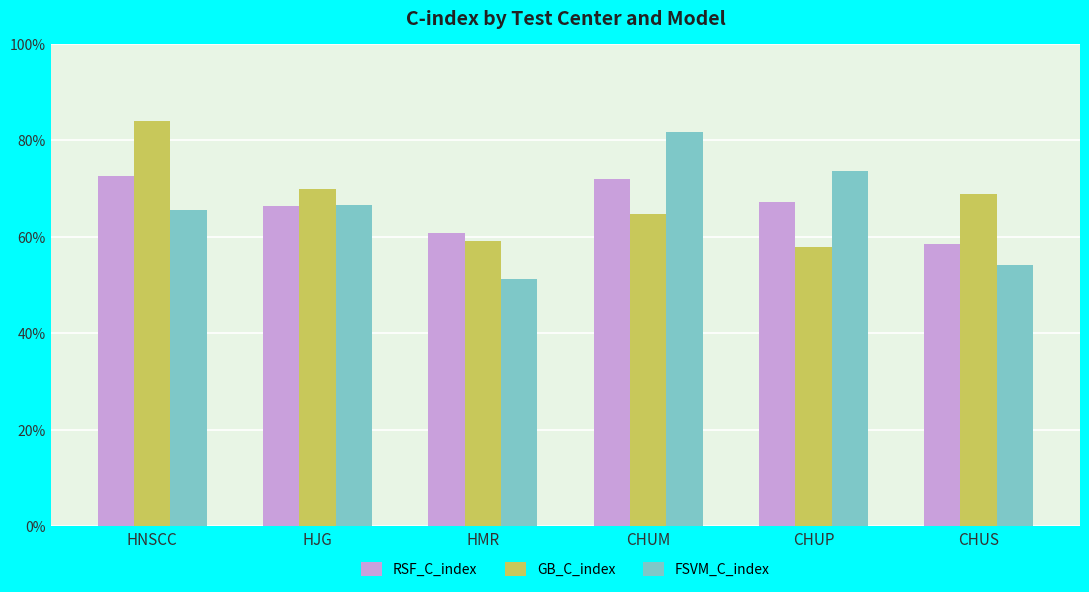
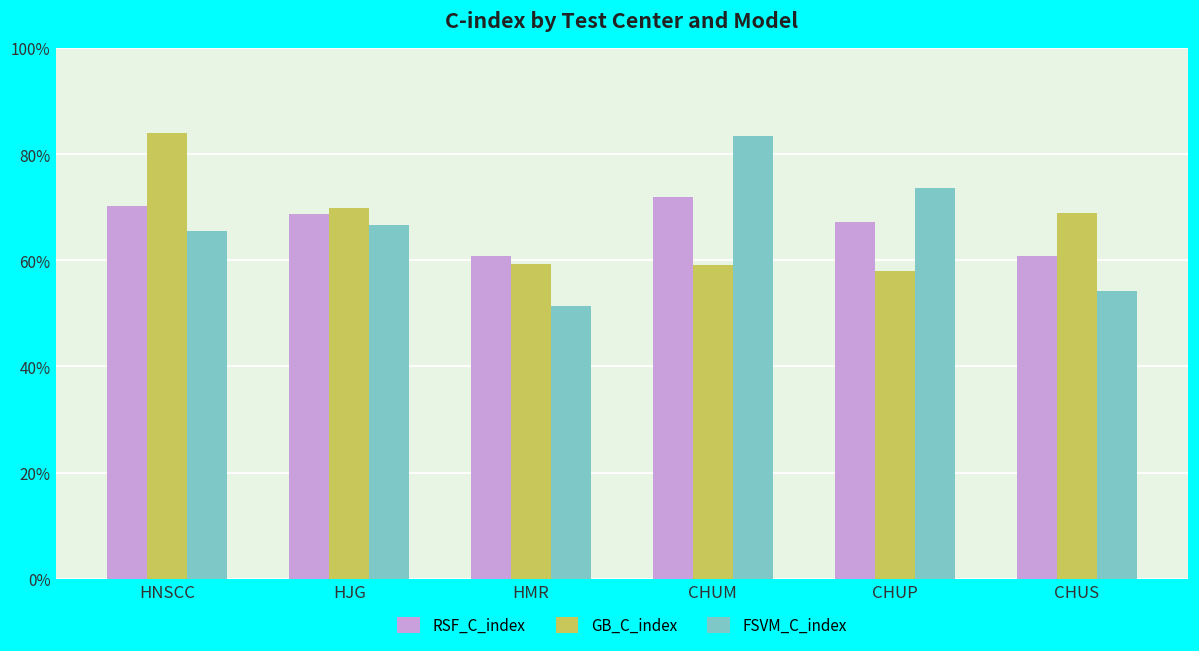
RSF_C_index, HNSCC: 73% -> 70%
RSF_C_index, HJG: 66% -> 69%
GB_C_index, CHUM: 65% -> 59%
FSVM_C_index, CHUM: 82% -> 83%
RSF_C_index, CHUS: 58% -> 61%
